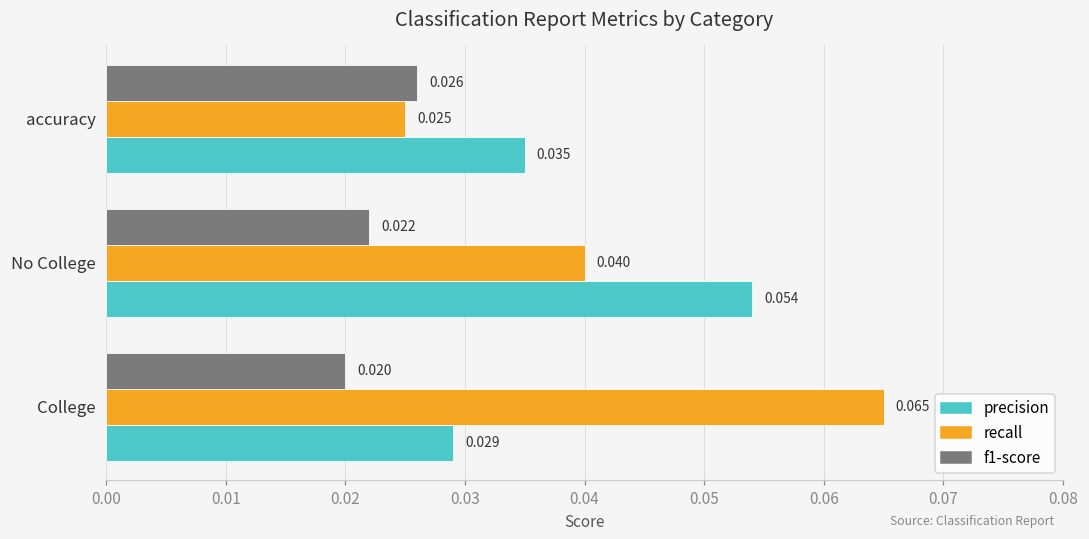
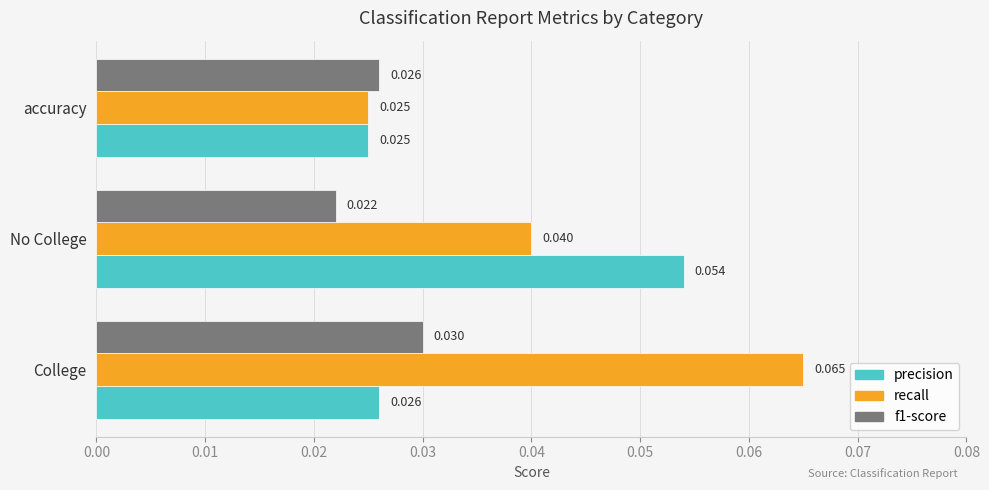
precision, accuracy: 0.035 -> 0.025
f1-score, College: 0.020 -> 0.030
precision, College: 0.029 -> 0.026
